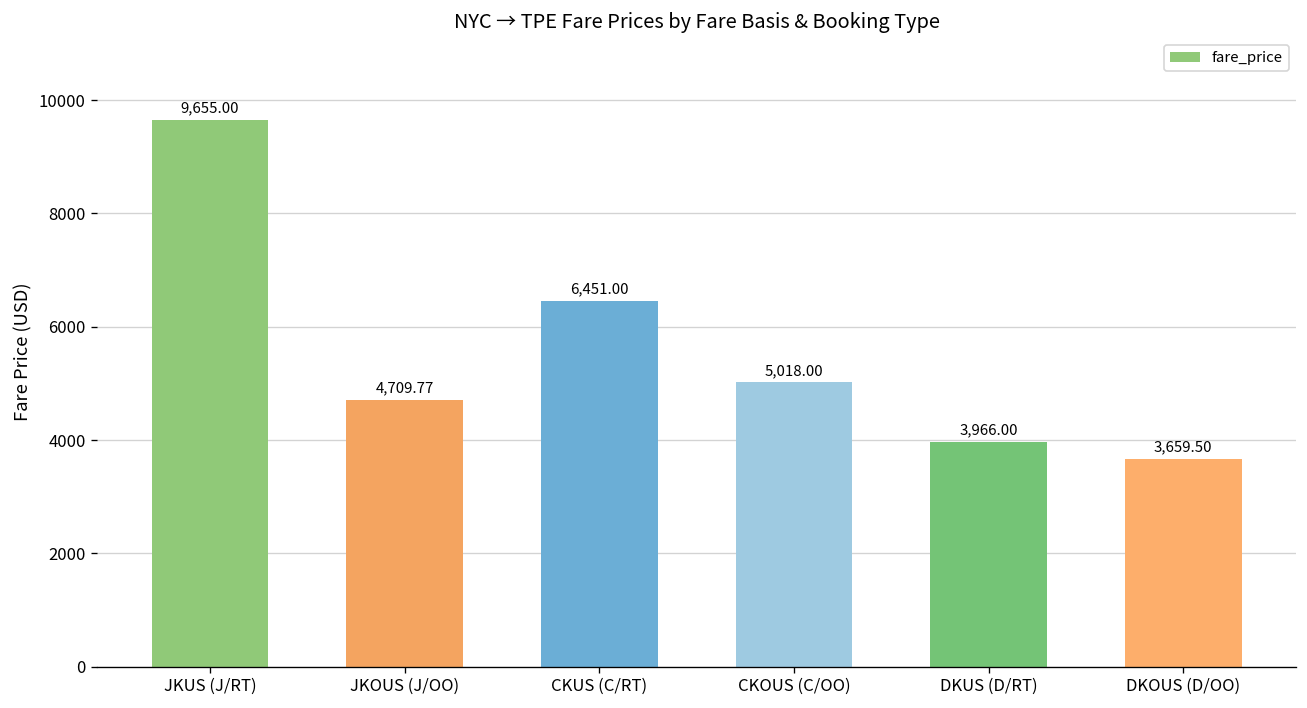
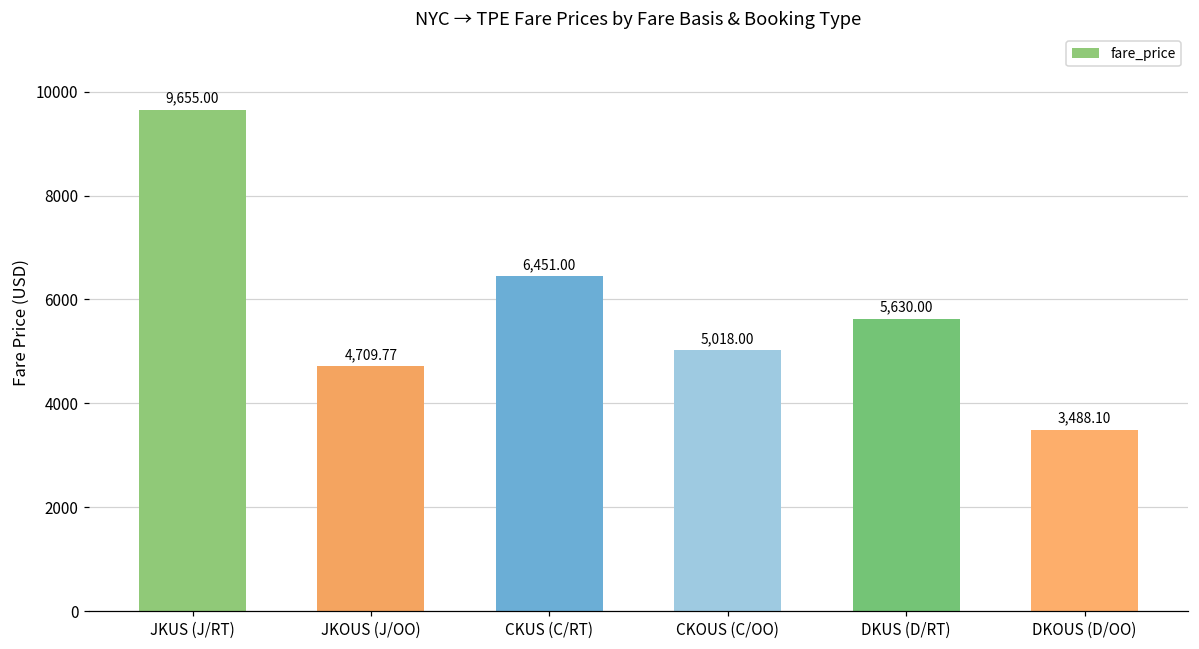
DKUS (D/RT): 3,966.00 -> 5,630.00
DKOUS (D/OO): 3,659.50 -> 3,488.10
